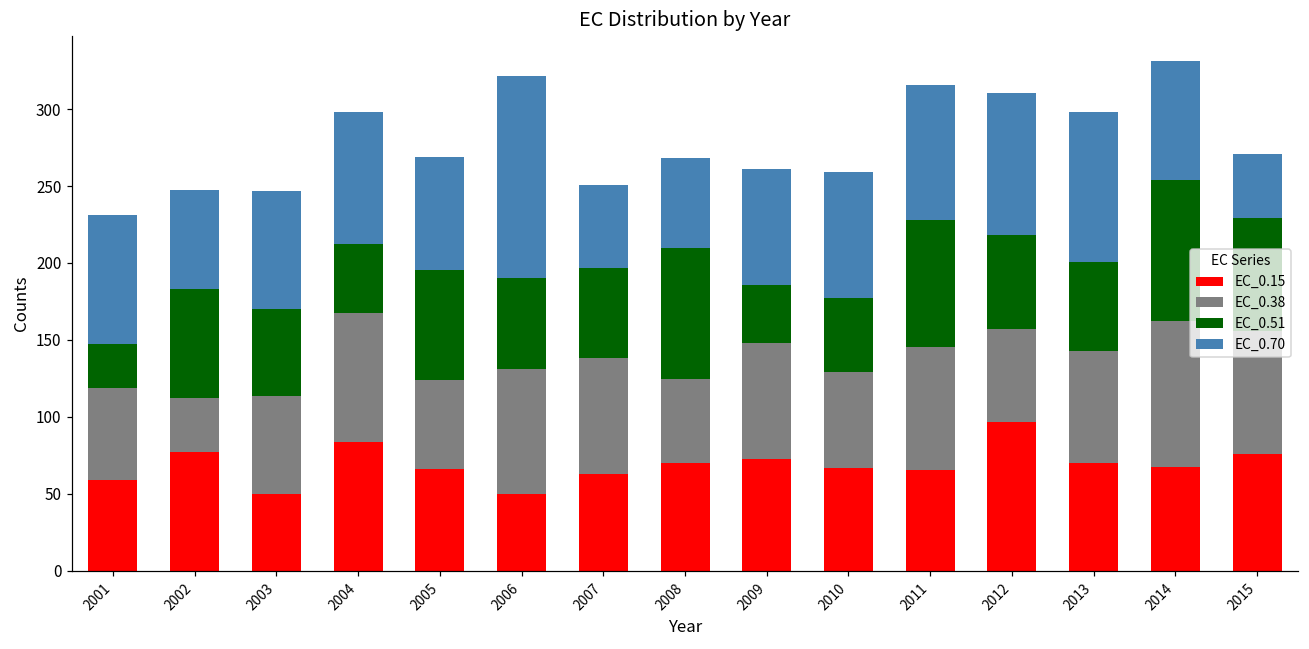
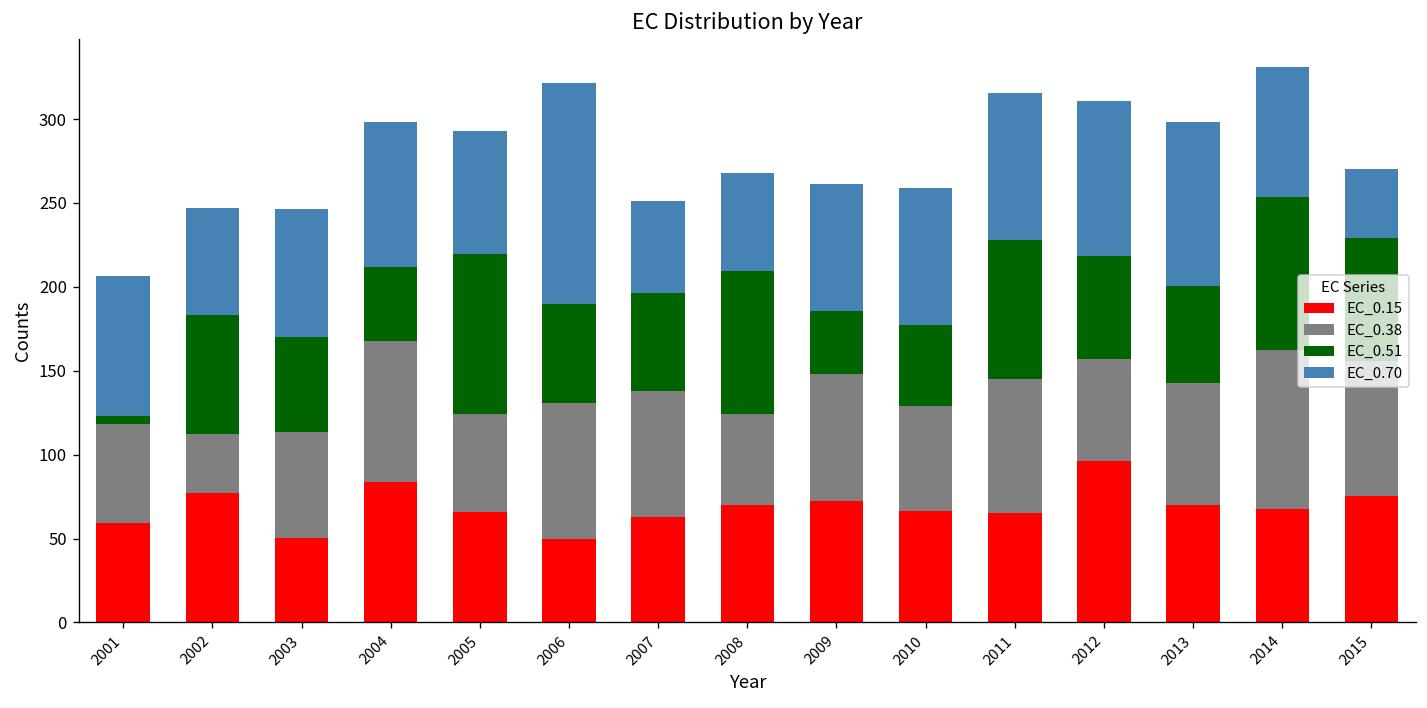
EC_0.51, 2001: 29 -> 4
EC_0.51, 2005: 71 -> 96
